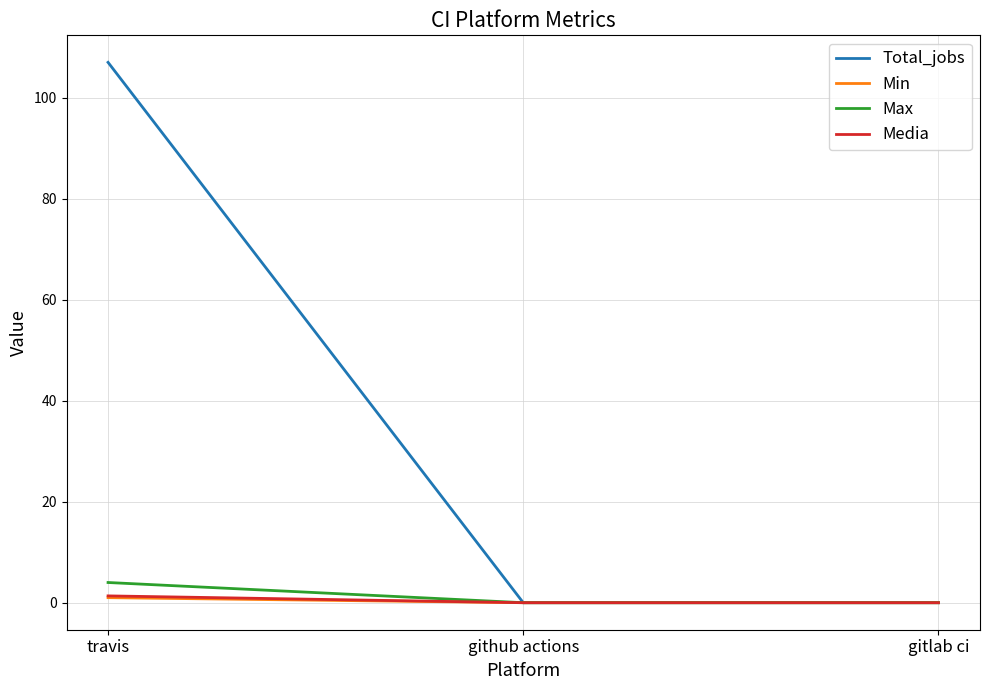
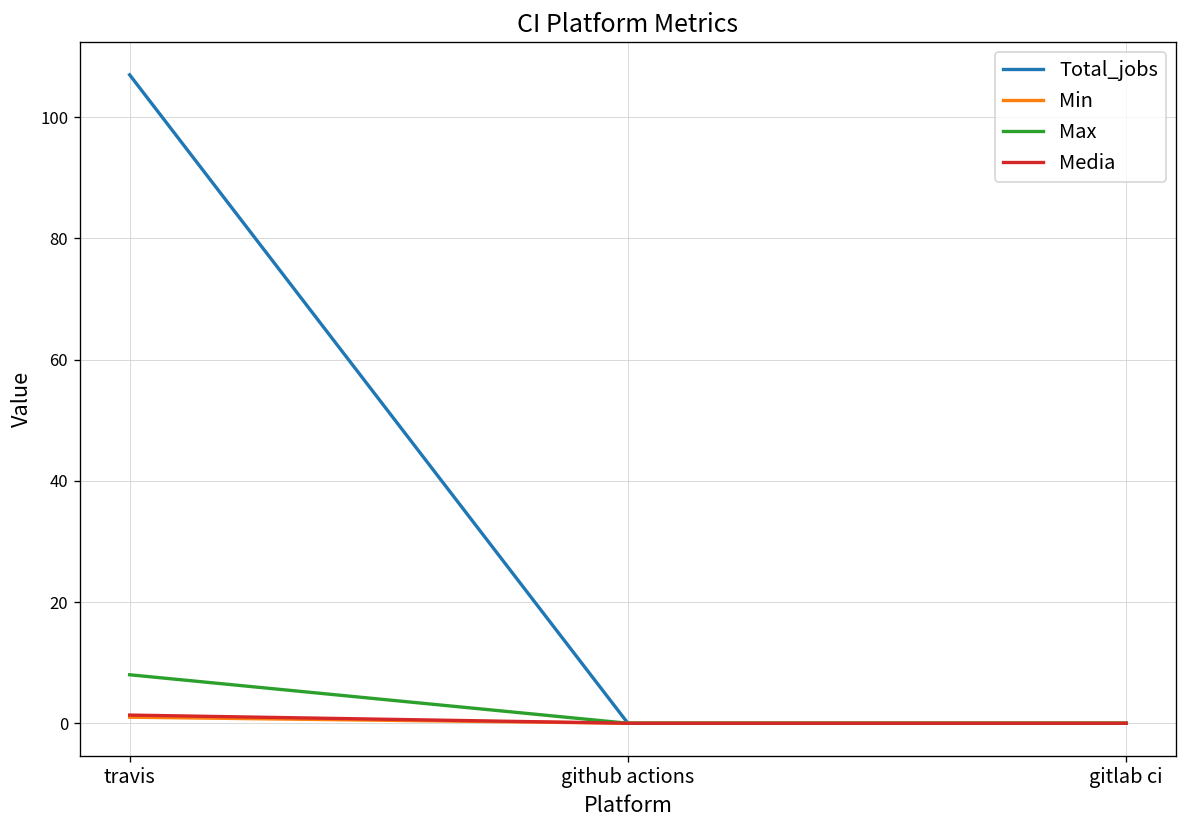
Max, travis: 4 -> 8
